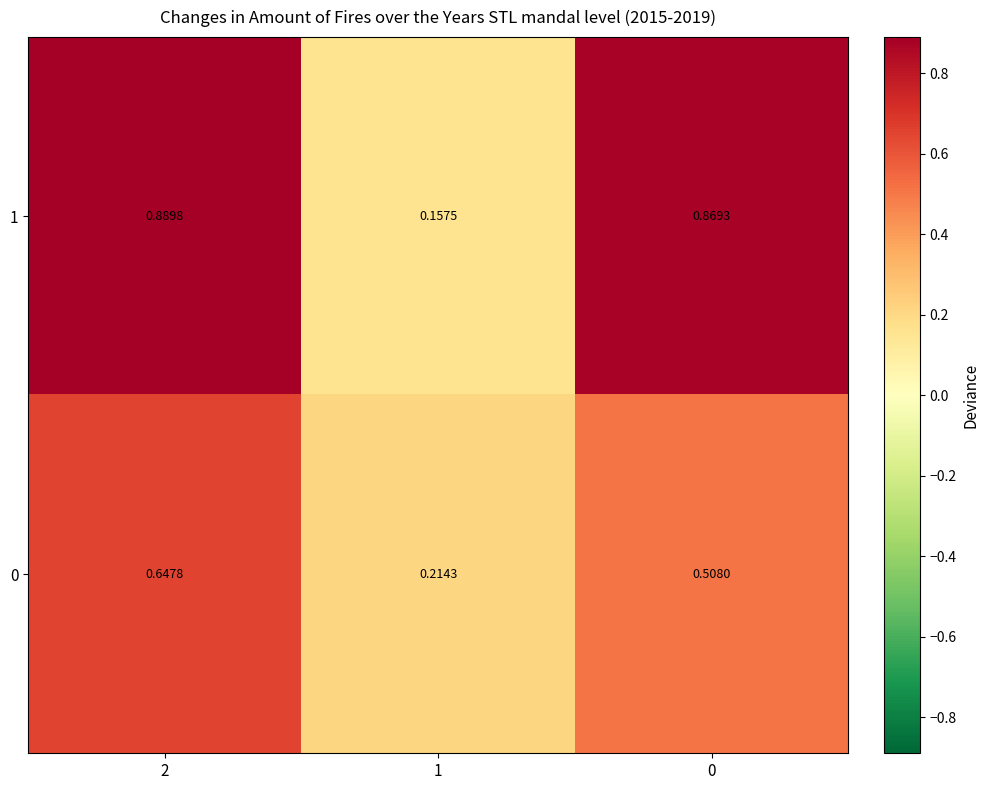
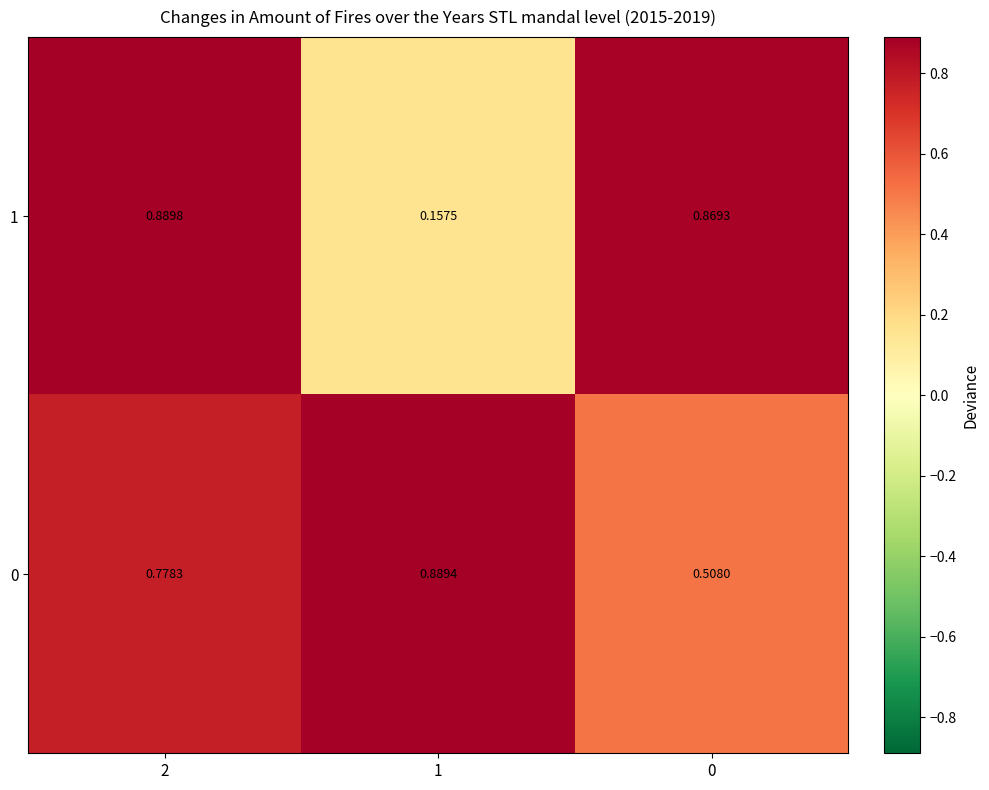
0, 2: 0.6478 -> 0.7783
0, 1: 0.2143 -> 0.8894
